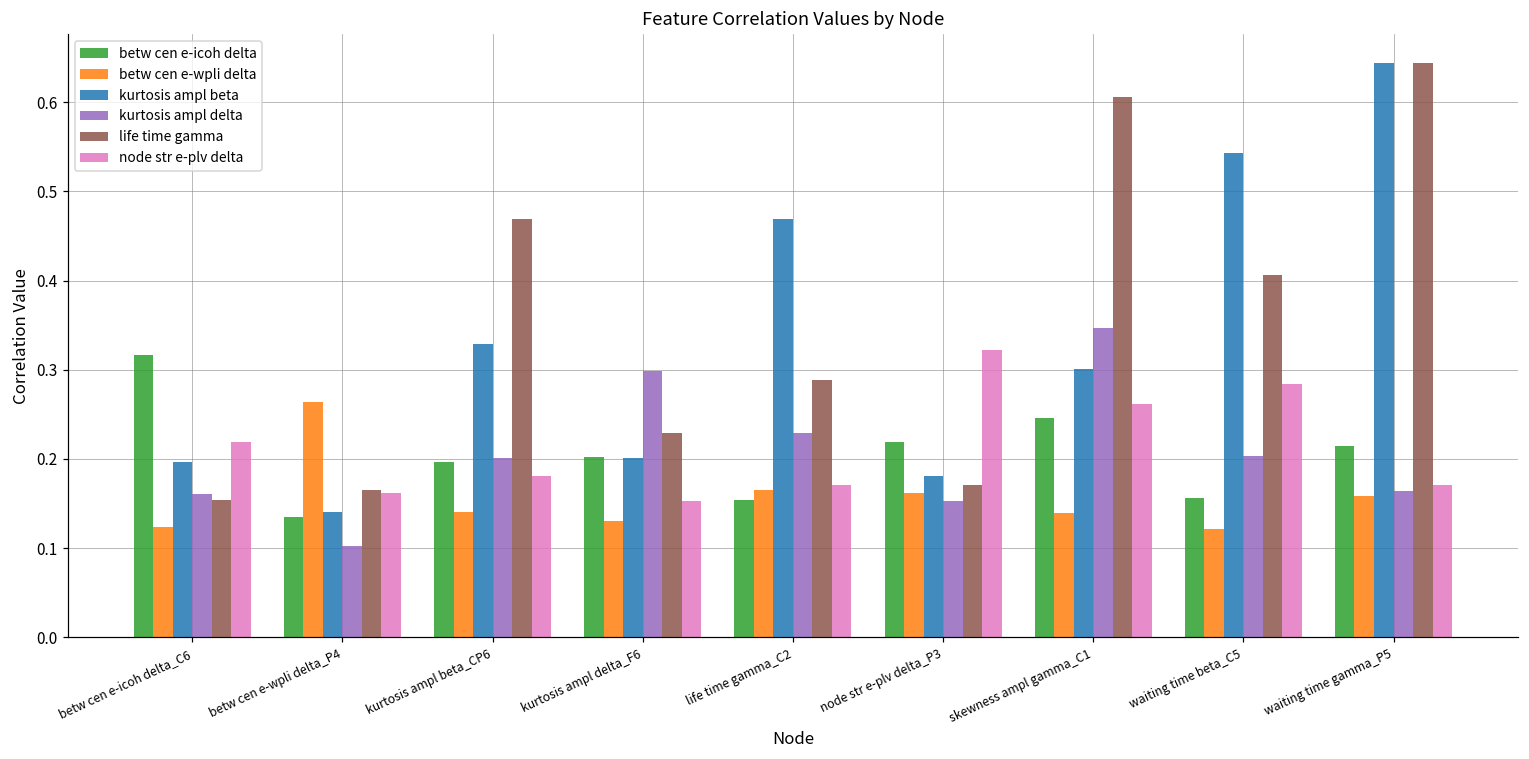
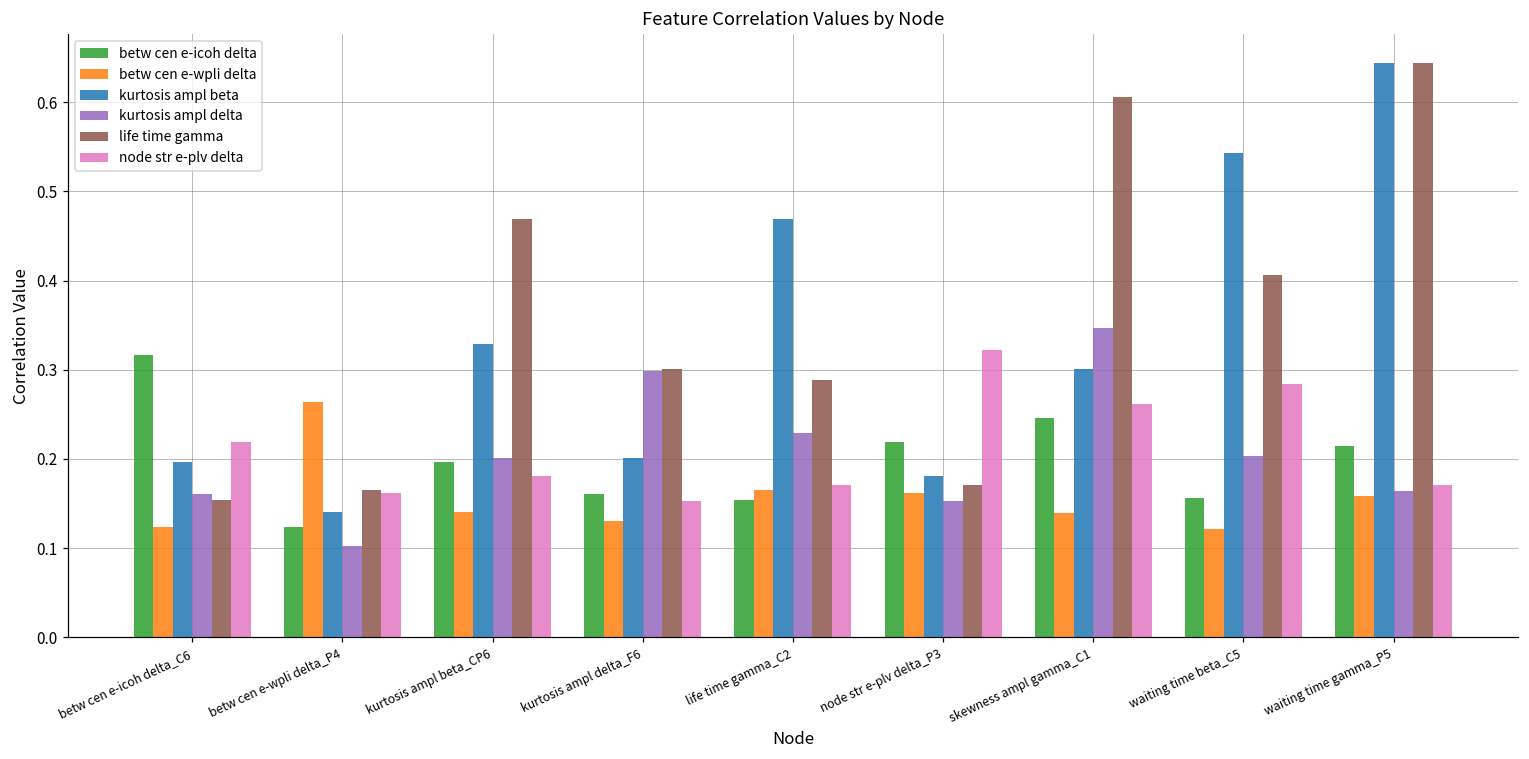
betw cen e-icoh delta, betw cen e-wpli delta_P4: 0.14 -> 0.12
betw cen e-icoh delta, kurtosis ampl delta_F6: 0.20 -> 0.16
life time gamma, kurtosis ampl delta_F6: 0.23 -> 0.30
